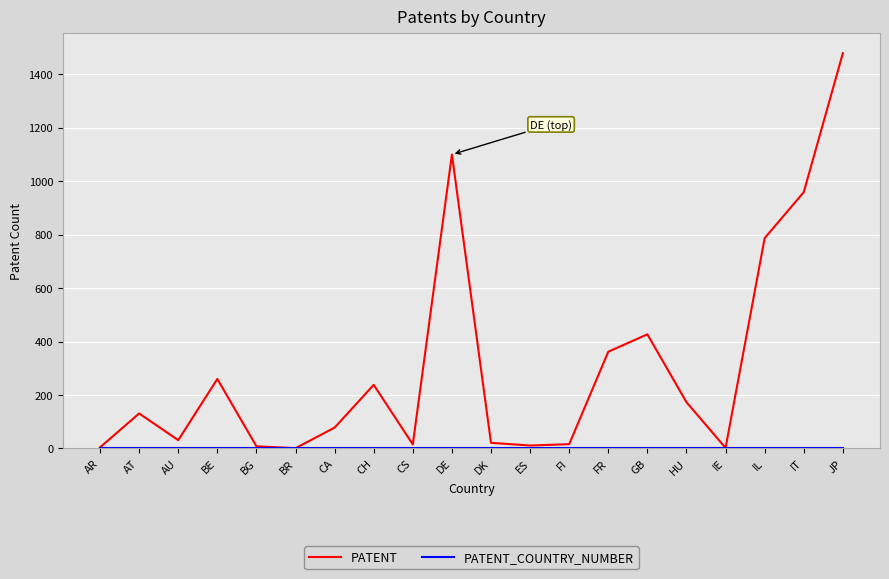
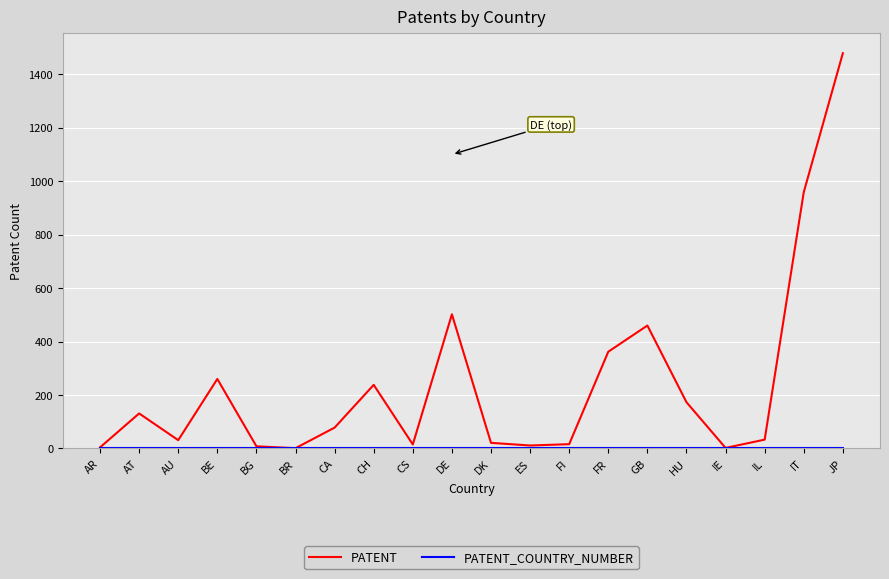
PATENT, DE: 1100 -> 500
PATENT, GB: 430 -> 460
PATENT, IL: 790 -> 30
